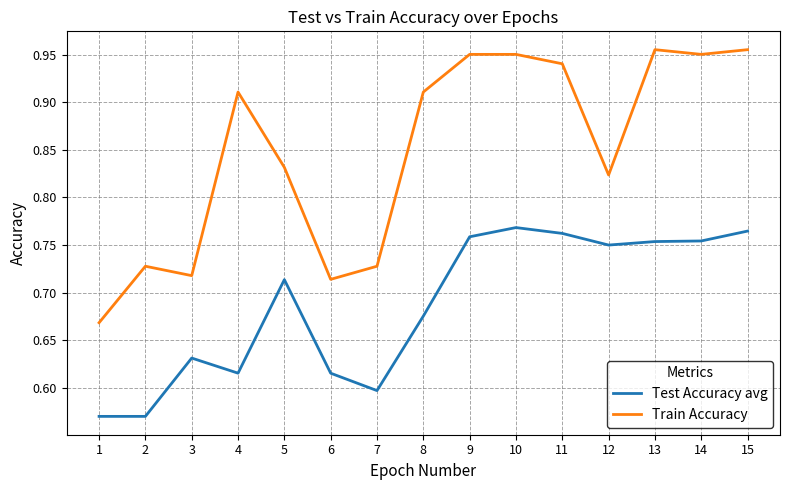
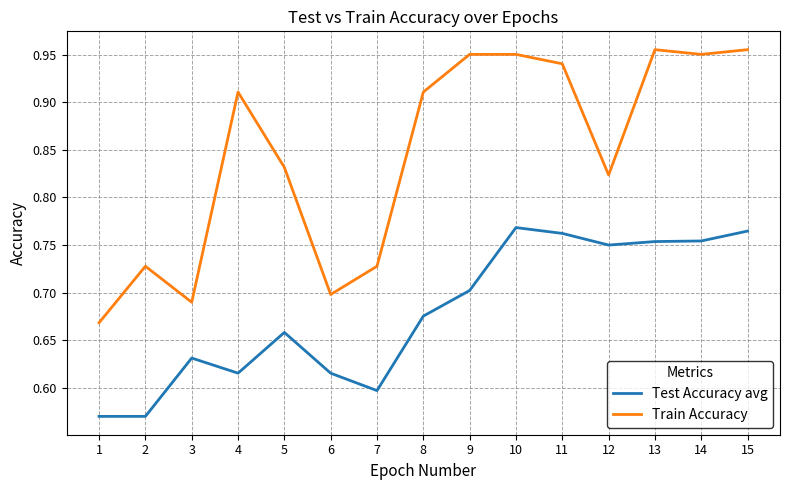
Train Accuracy, 3: 0.72 -> 0.69
Test Accuracy avg, 5: 0.71 -> 0.66
Train Accuracy, 6: 0.71 -> 0.70
Test Accuracy avg, 9: 0.76 -> 0.70
